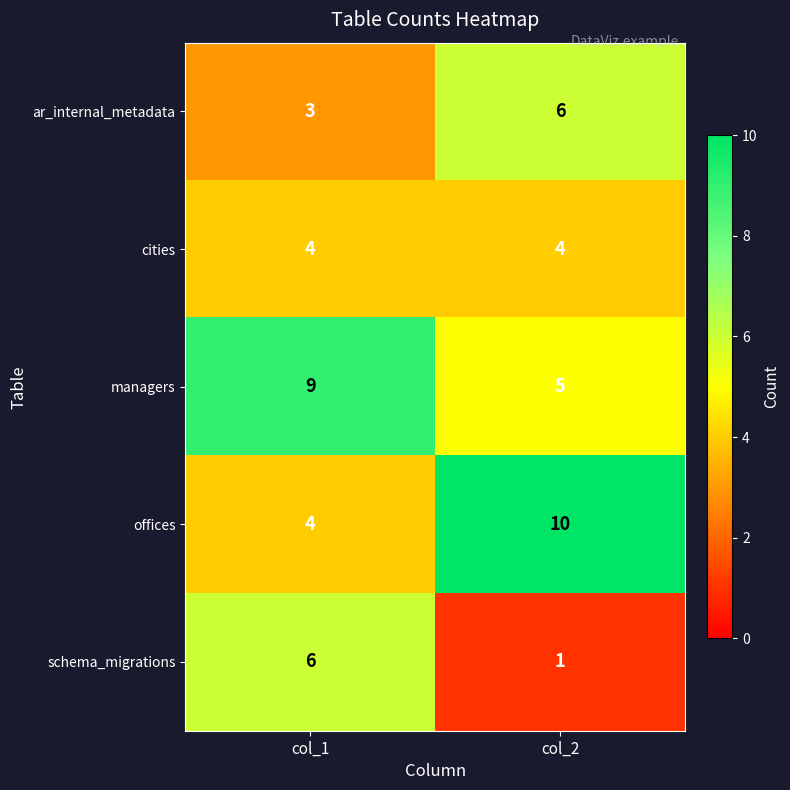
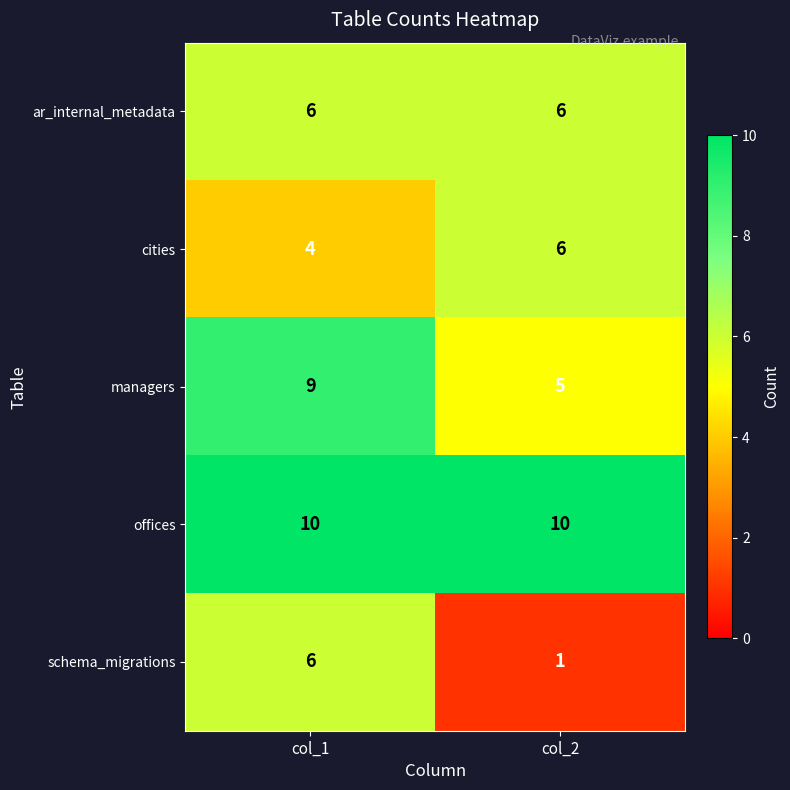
ar_internal_metadata, col_1: 3 -> 6
cities, col_2: 4 -> 6
offices, col_1: 4 -> 10
